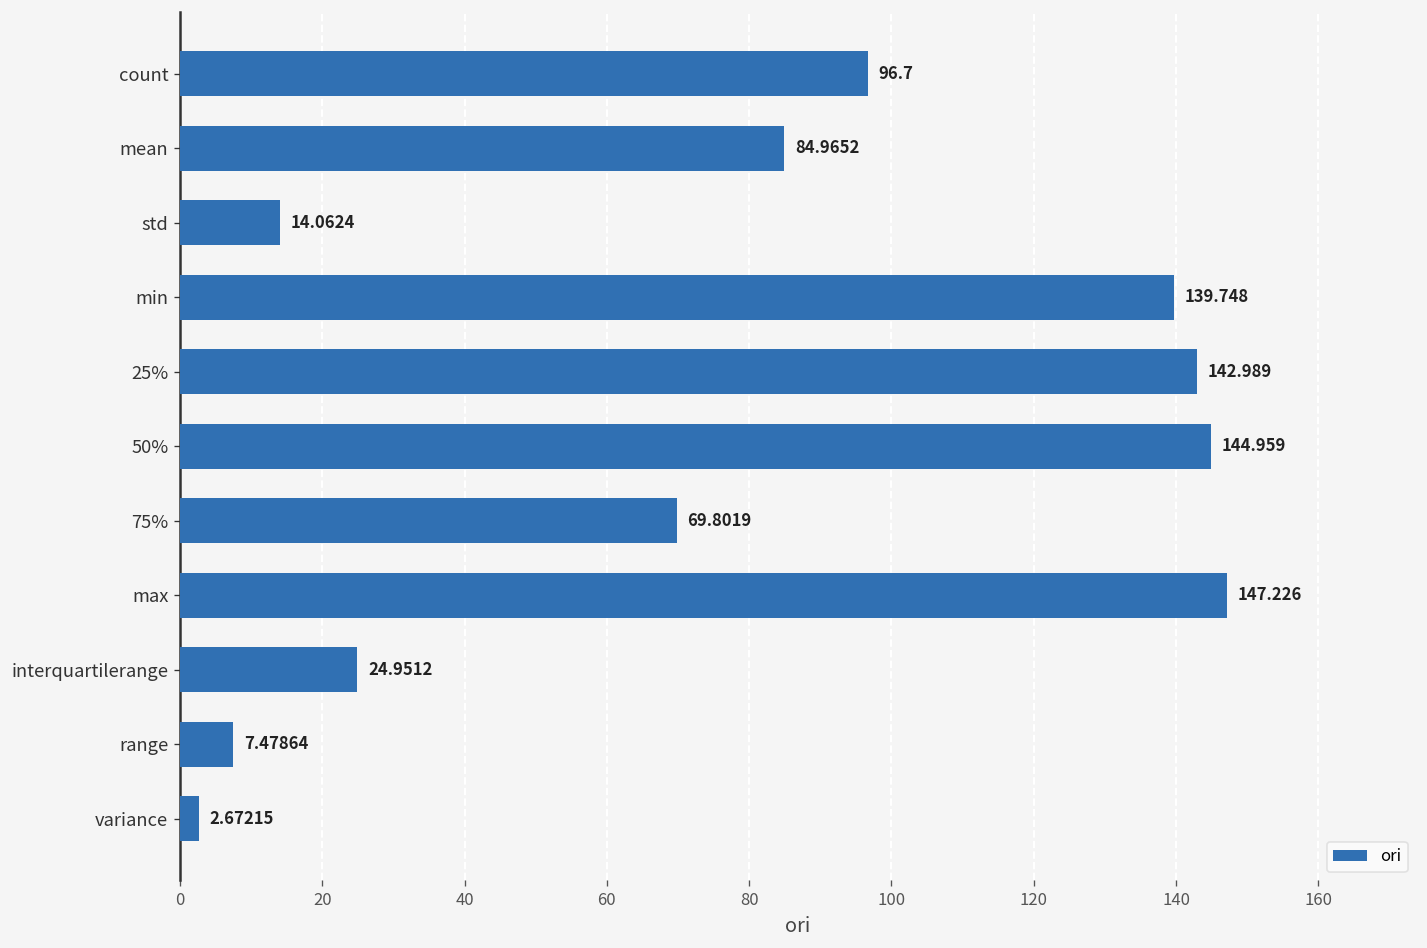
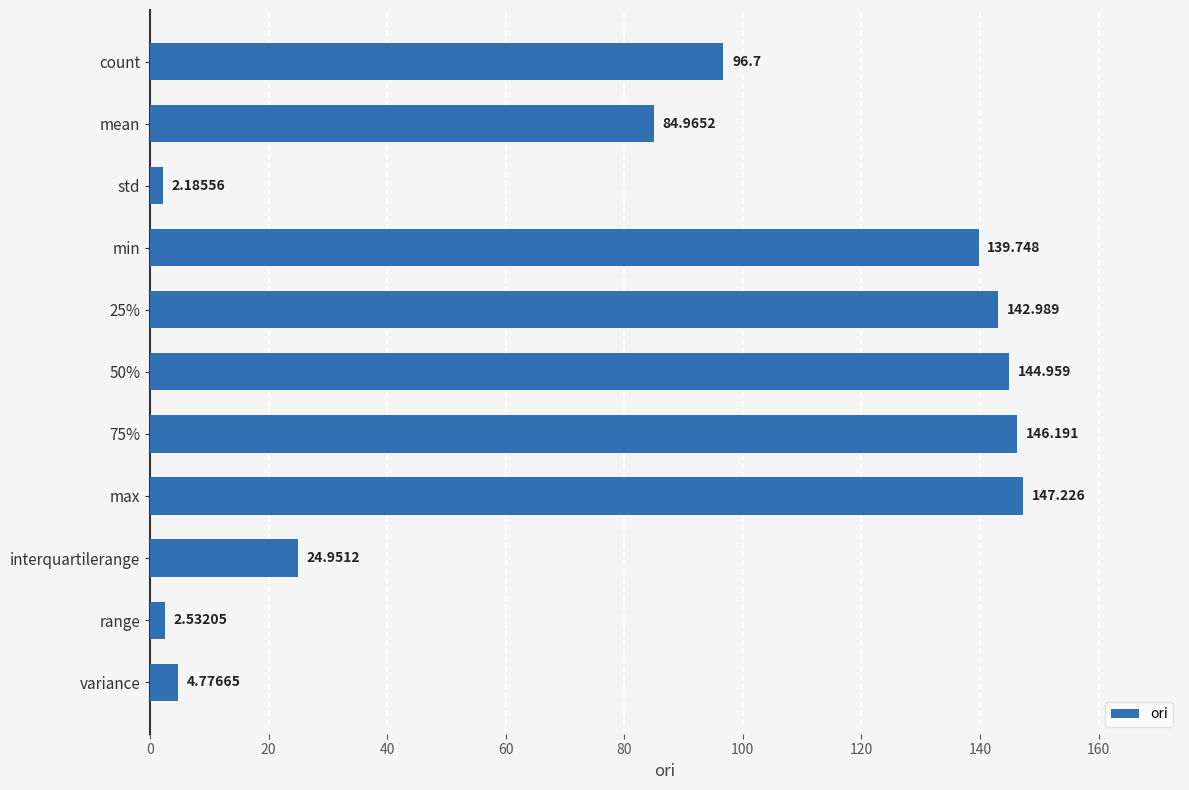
std: 14.0624 -> 2.18556
75%: 69.8019 -> 146.191
range: 7.47864 -> 2.53205
variance: 2.67215 -> 4.77665
